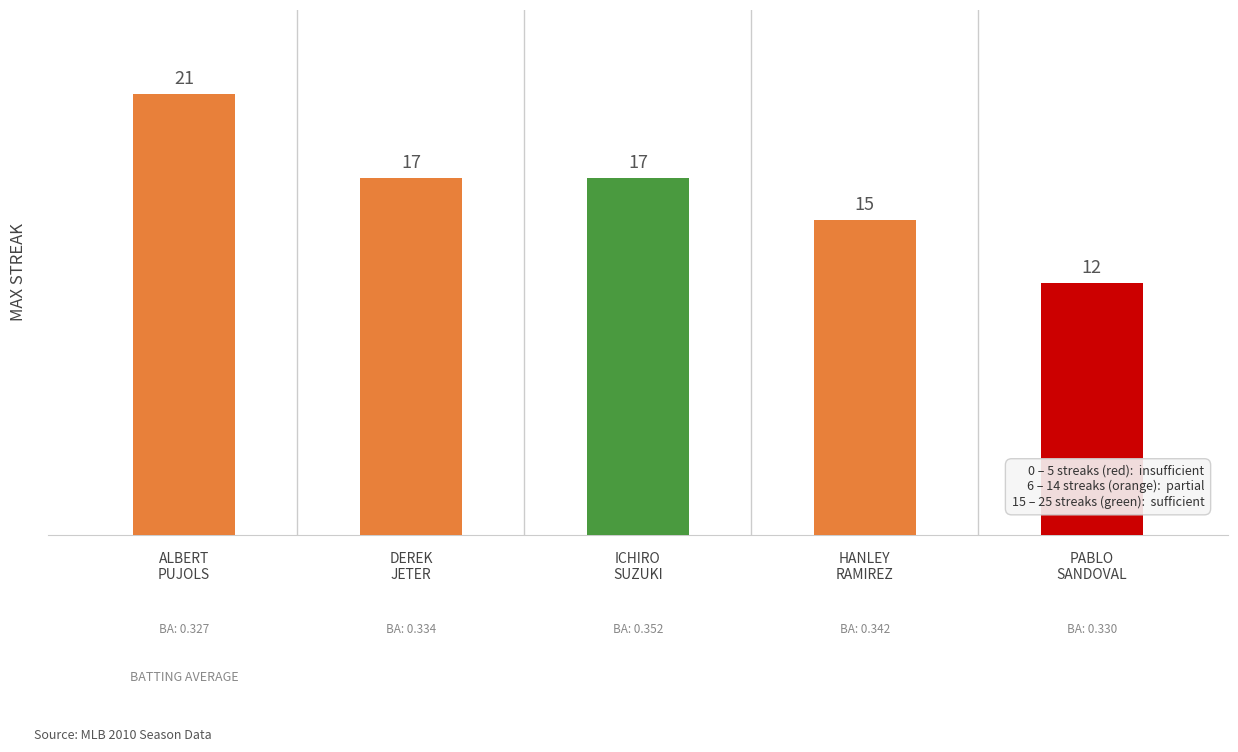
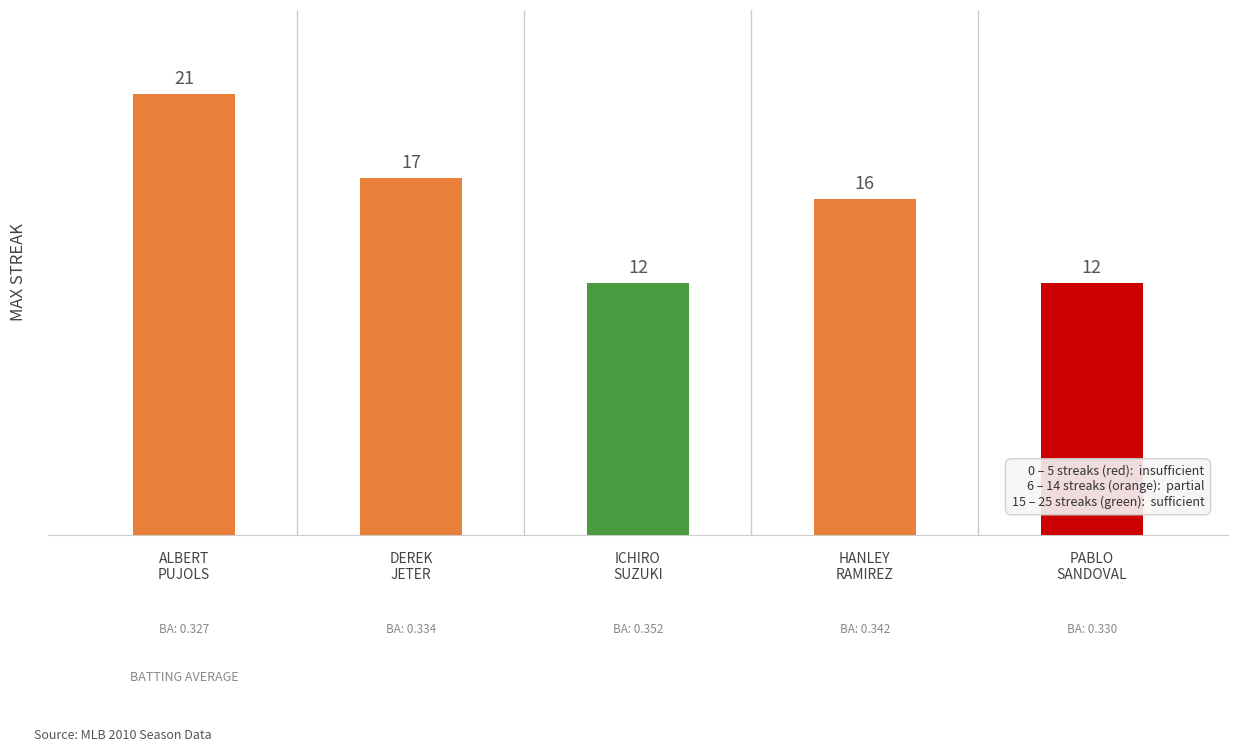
ICHIRO SUZUKI: 17 -> 12
HANLEY RAMIREZ: 15 -> 16
